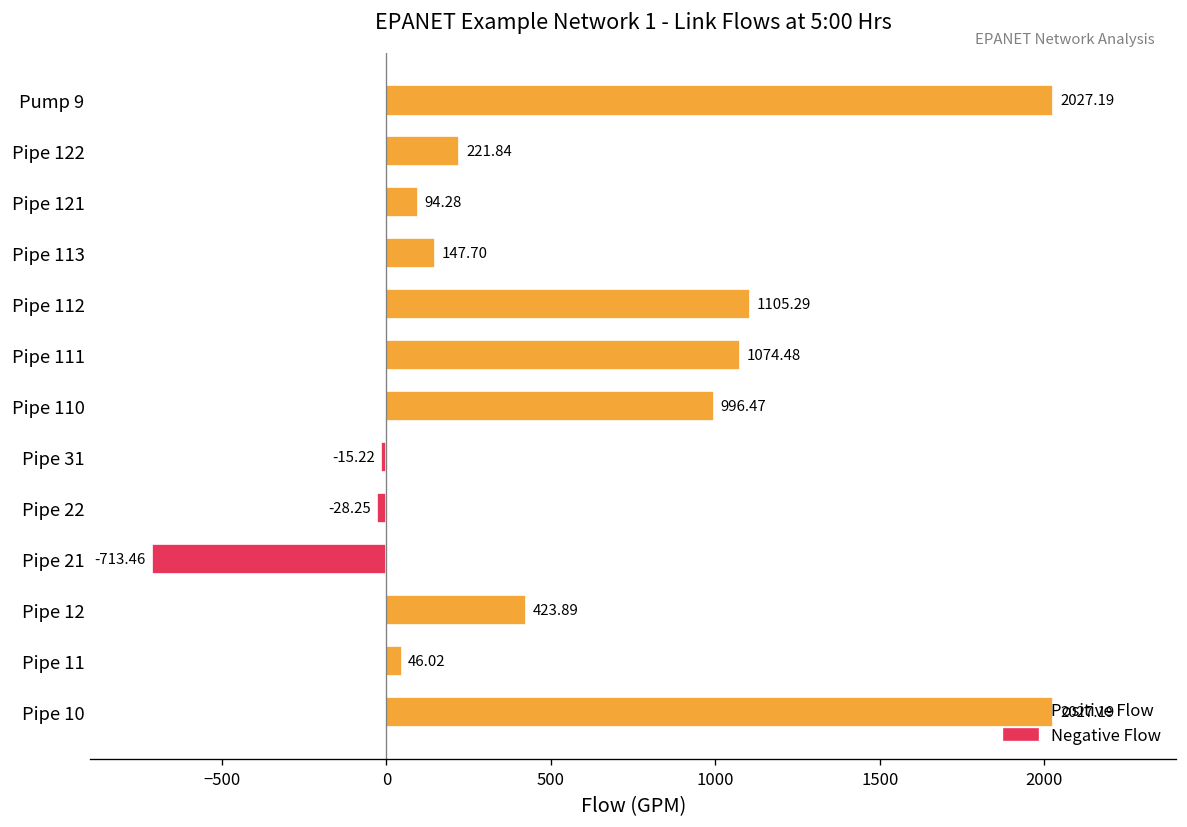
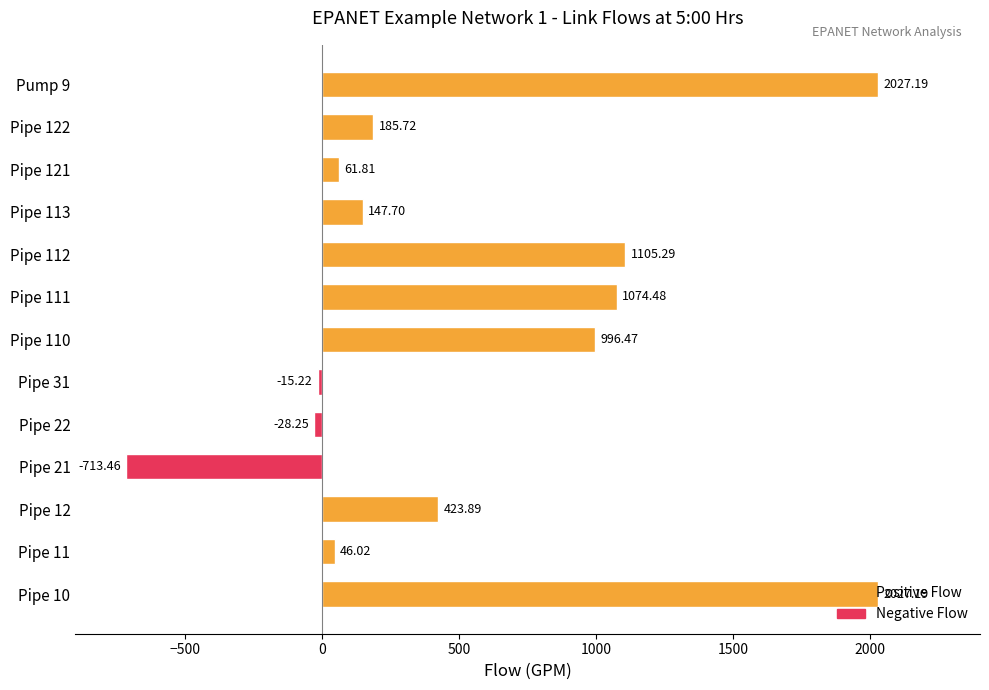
Pipe 122: 221.84 -> 185.72
Pipe 121: 94.28 -> 61.81
